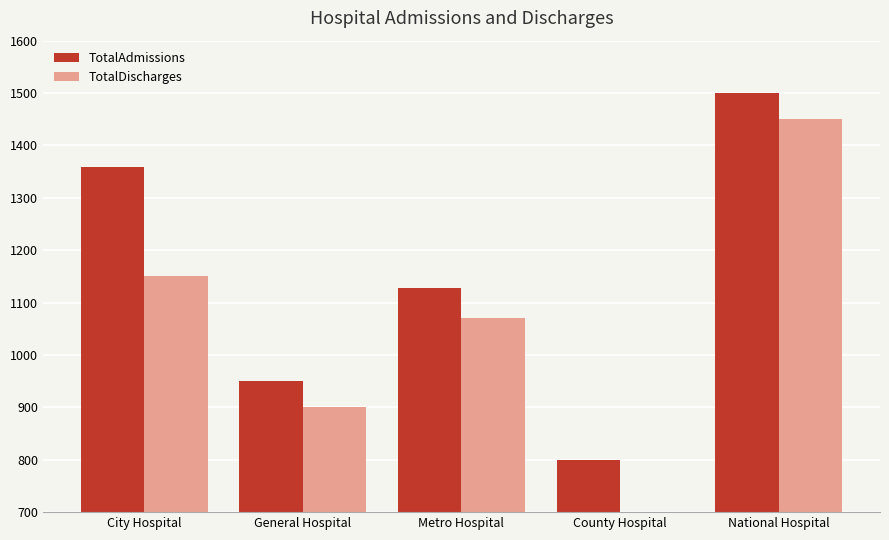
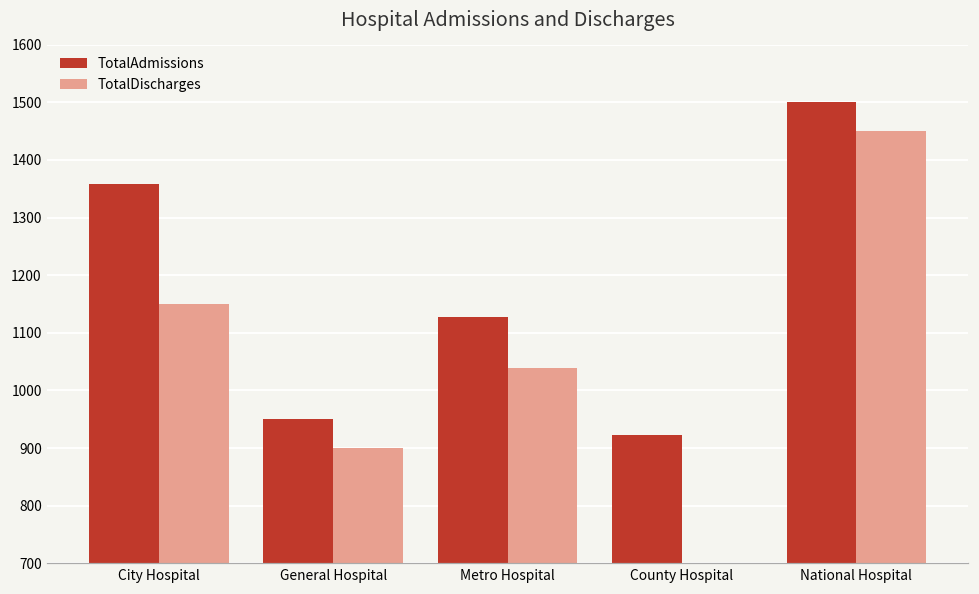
TotalDischarges, Metro Hospital: 1070 -> 1040
TotalAdmissions, County Hospital: 800 -> 920
